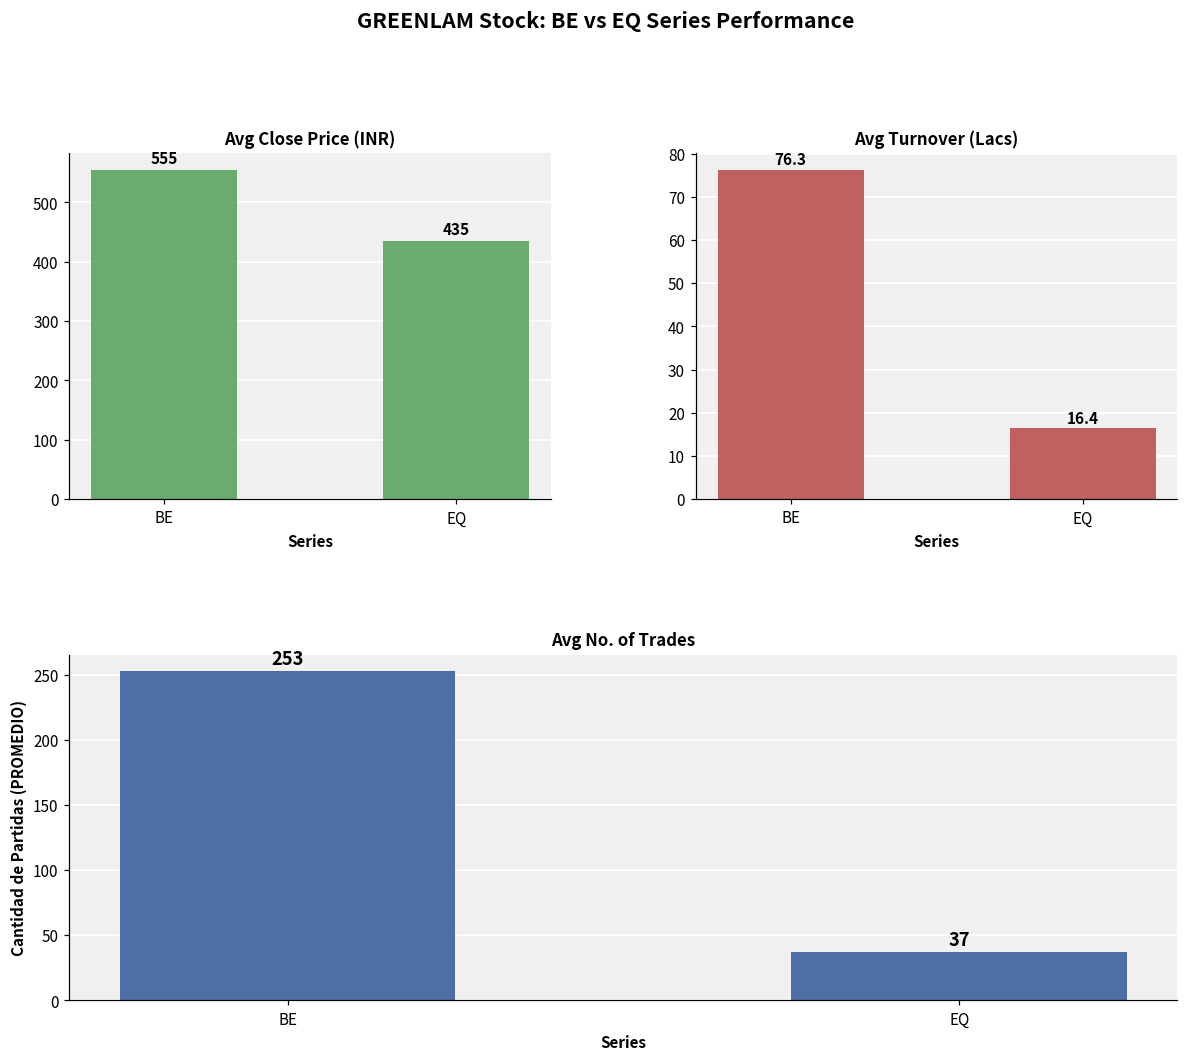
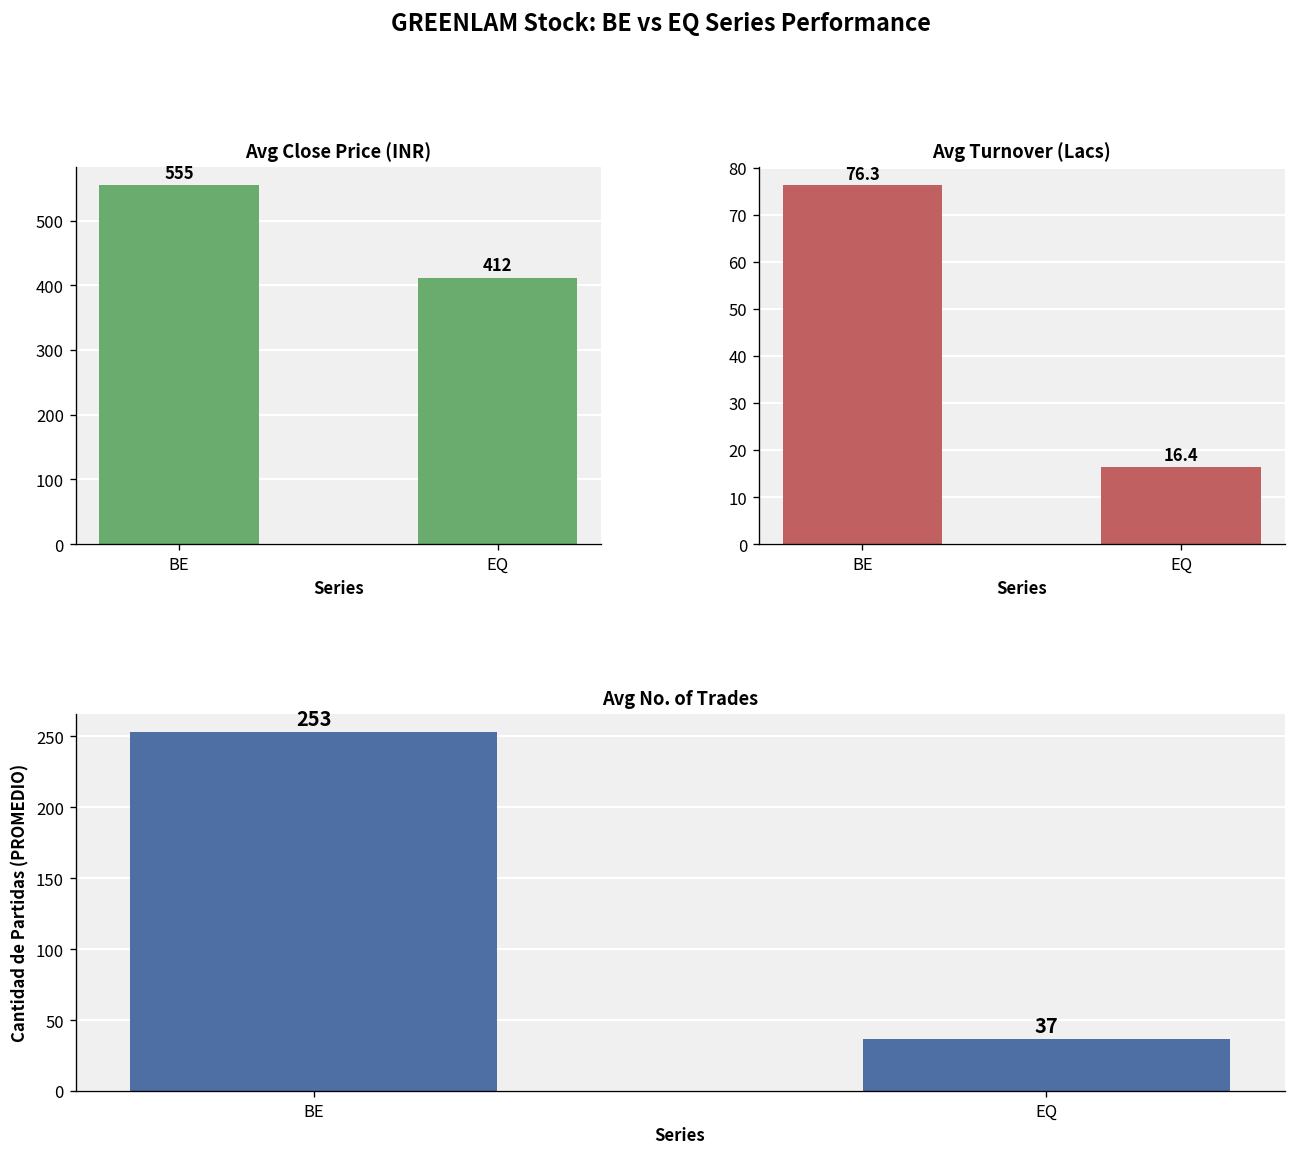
Avg Close Price (INR), EQ: 435 -> 412
